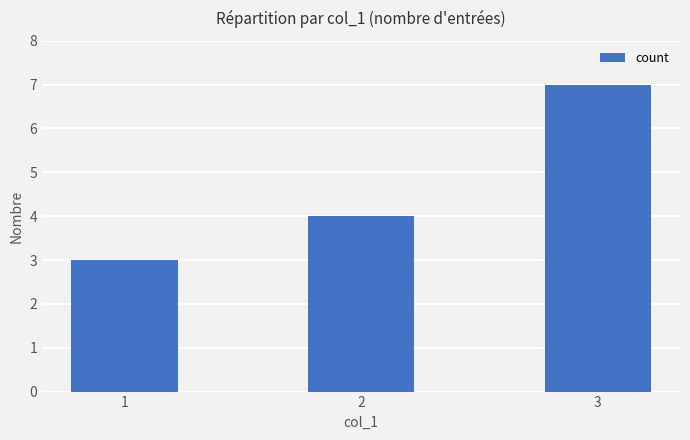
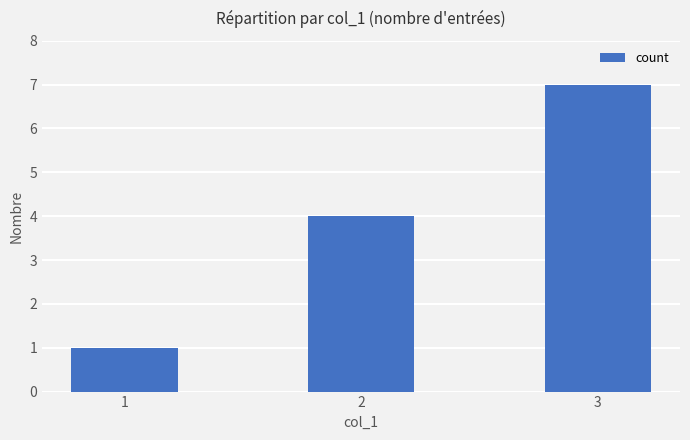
1: 3 -> 1
